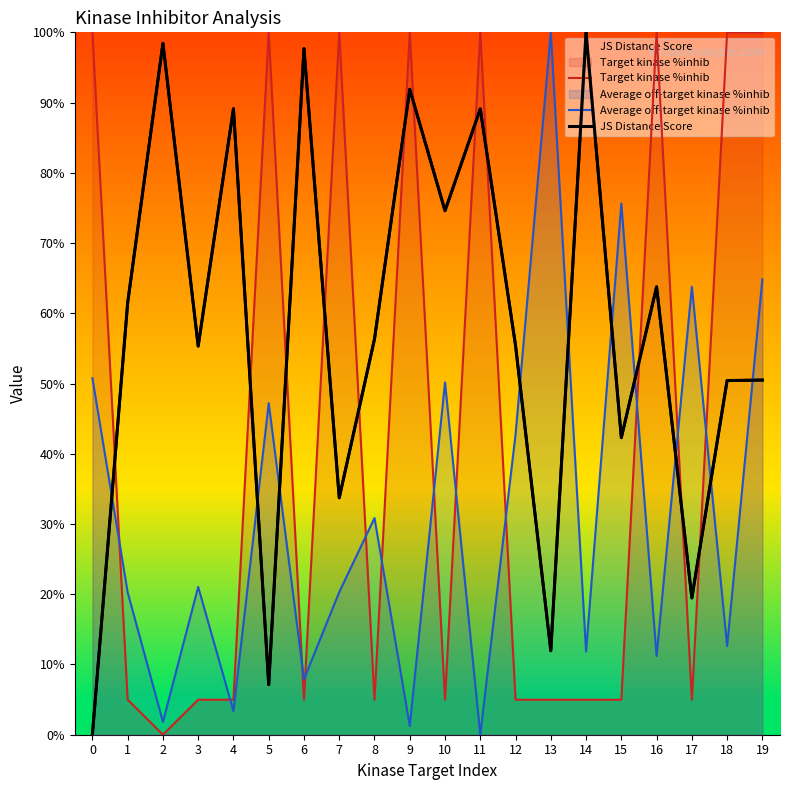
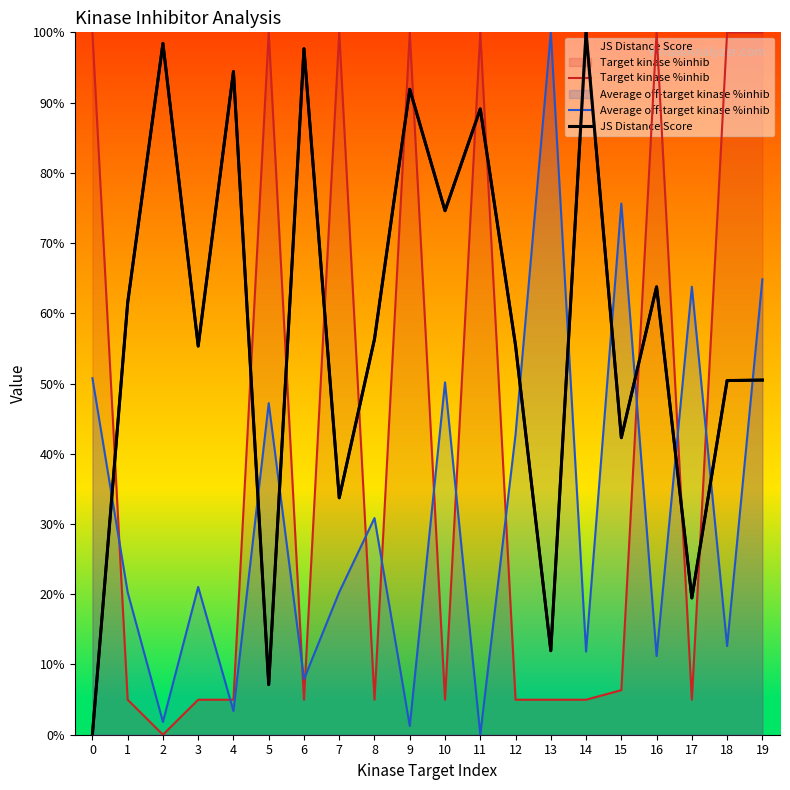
JS Distance Score, 4: 89% -> 94%
Target kinase %inhib, 15: 5% -> 6%
